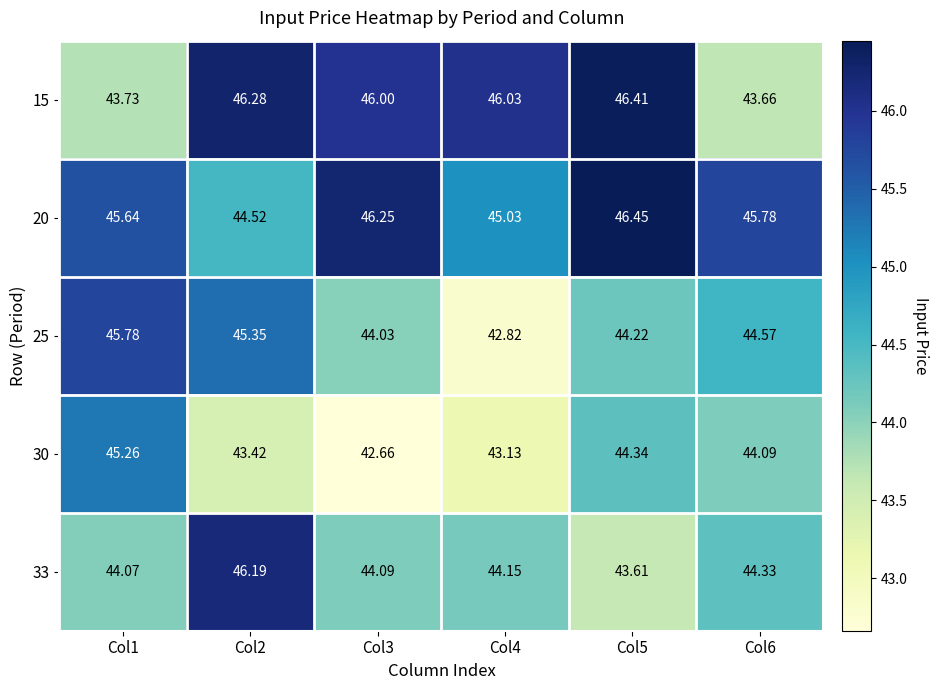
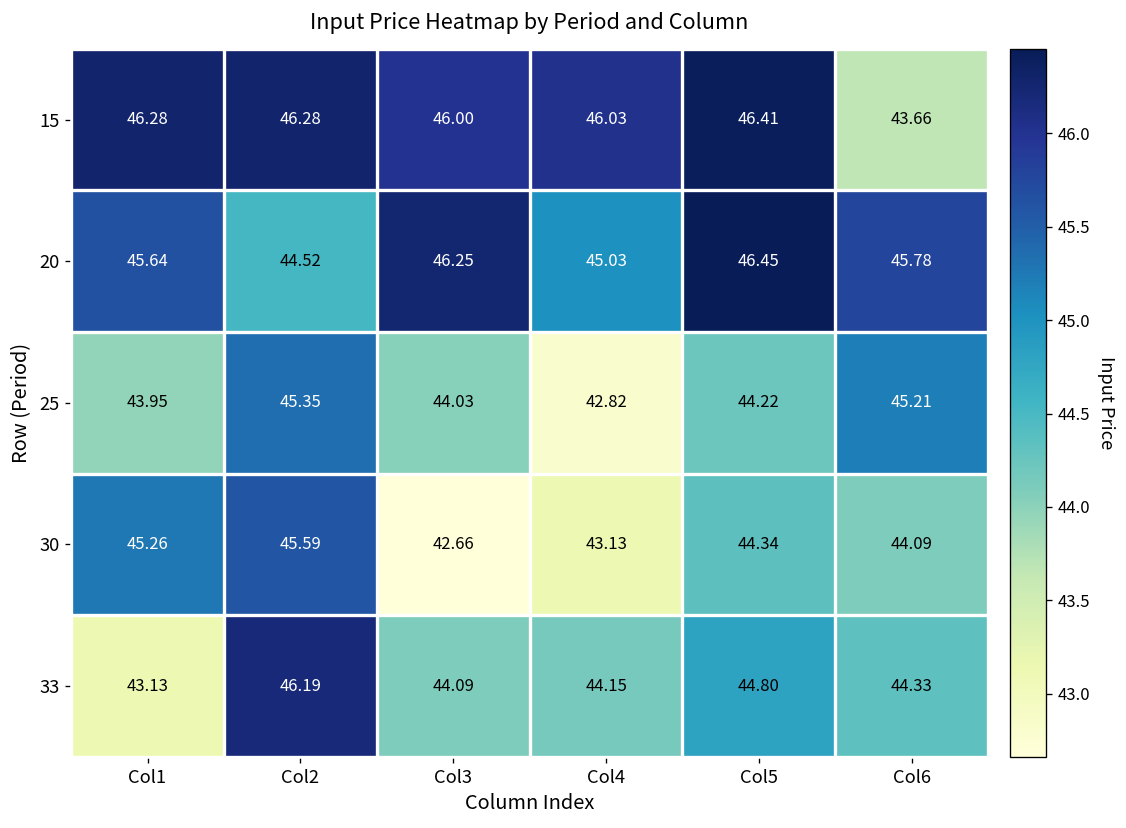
15, Col1: 43.73 -> 46.28
25, Col1: 45.78 -> 43.95
25, Col6: 44.57 -> 45.21
30, Col2: 43.42 -> 45.59
33, Col1: 44.07 -> 43.13
33, Col5: 43.61 -> 44.80
